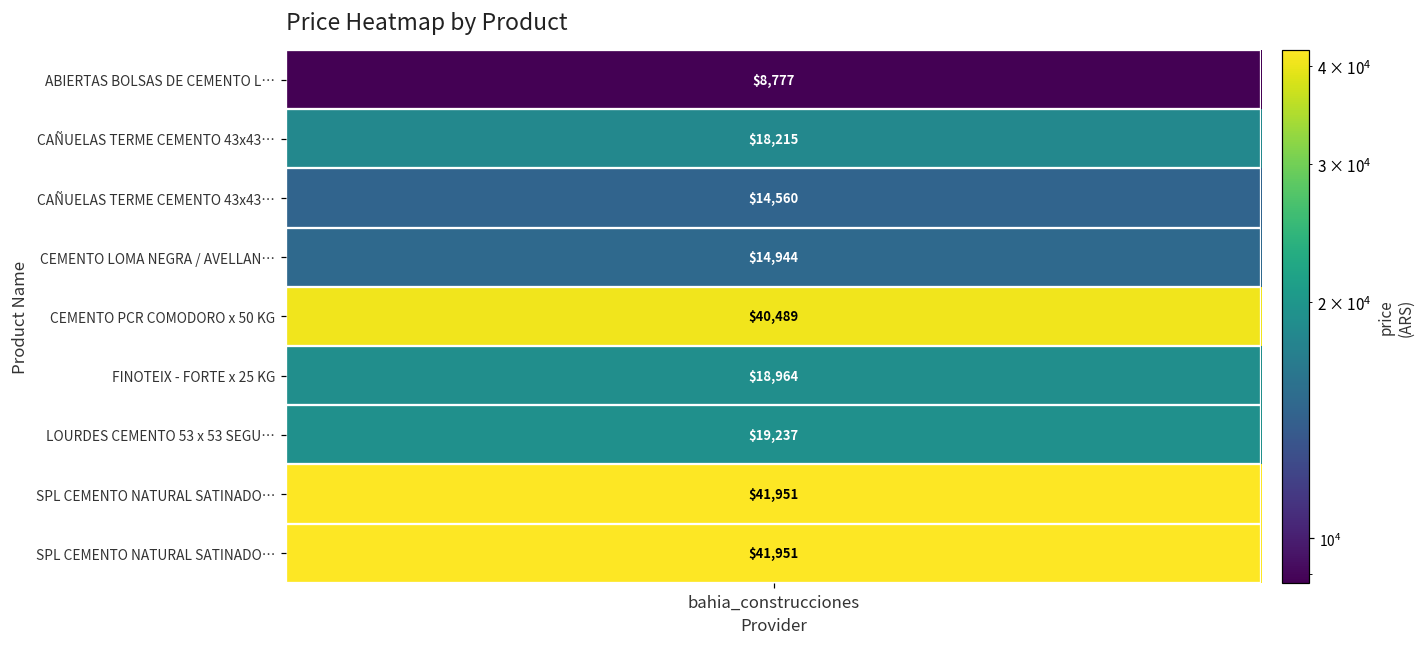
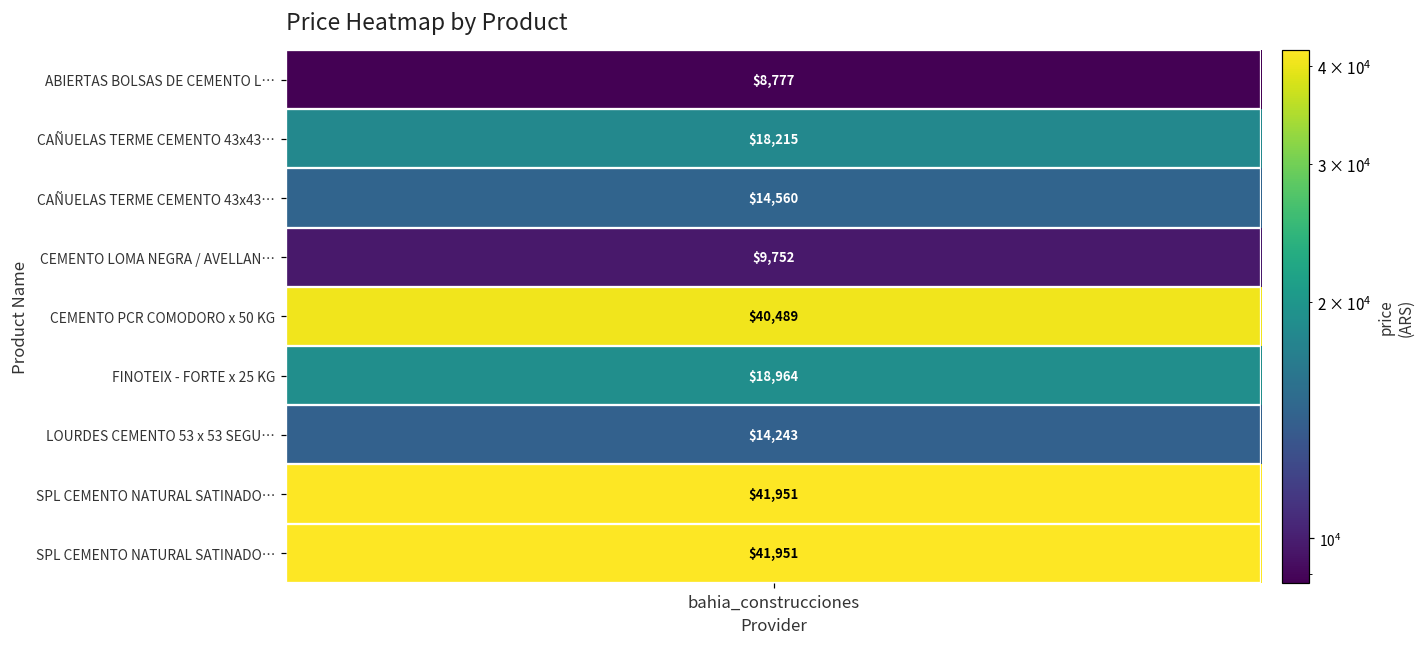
CEMENTO LOMA NEGRA / AVELLAN…, bahia_construcciones: $14,944 -> $9,752
LOURDES CEMENTO 53 x 53 SEGU…, bahia_construcciones: $19,237 -> $14,243
